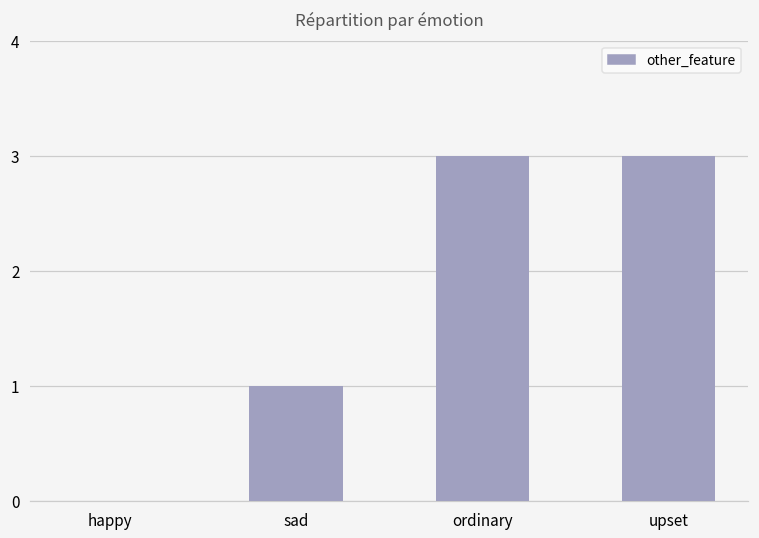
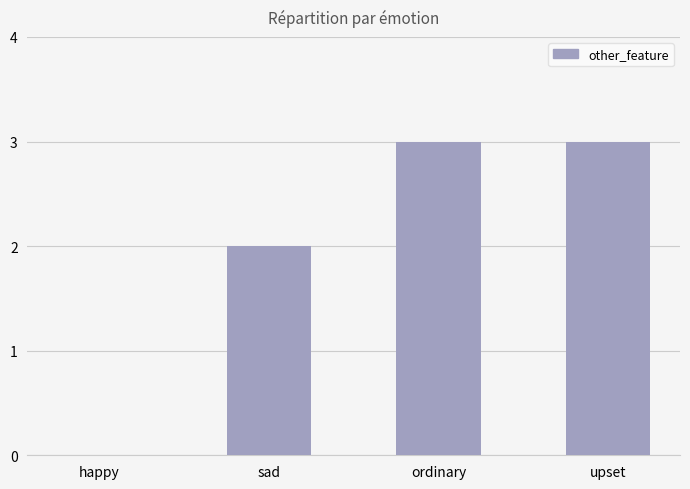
sad: 1 -> 2
